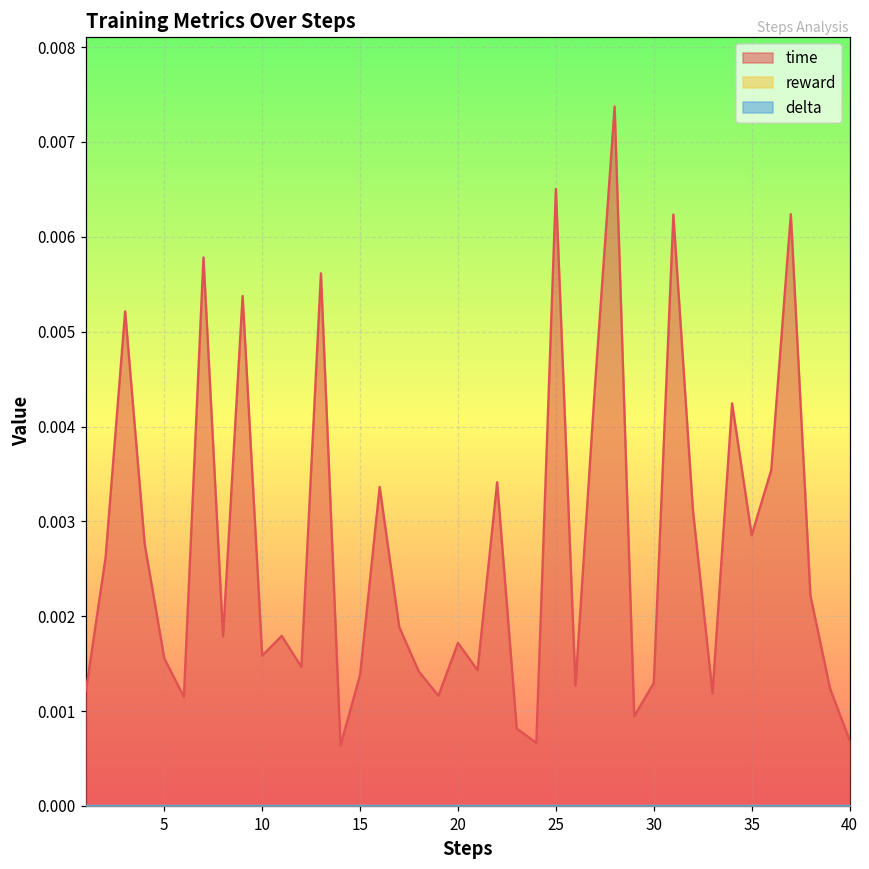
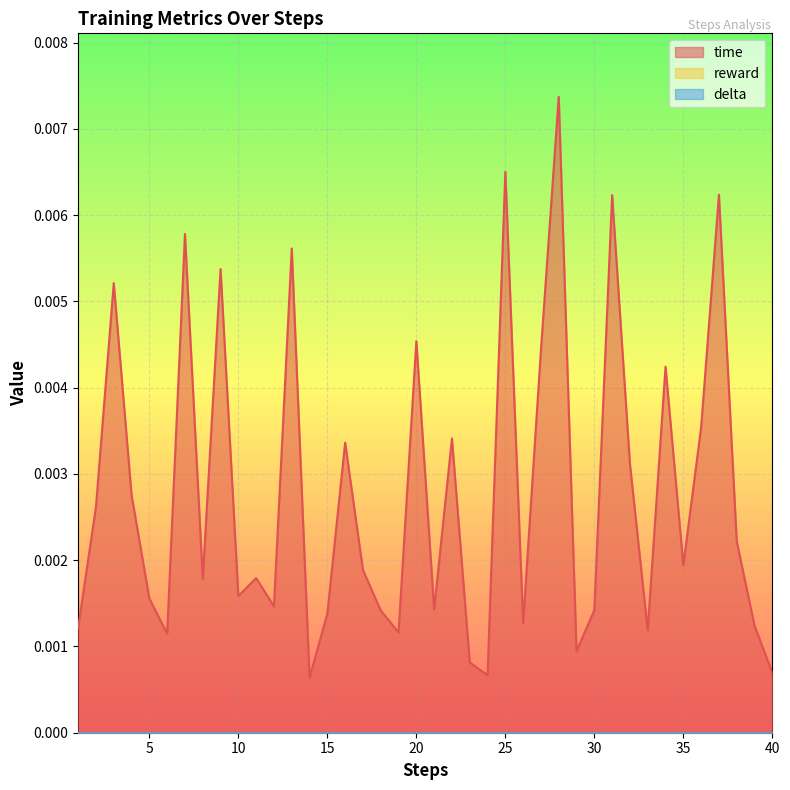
time, 20: 0.0017 -> 0.0045
time, 30: 0.0013 -> 0.0014
time, 35: 0.0029 -> 0.0019
